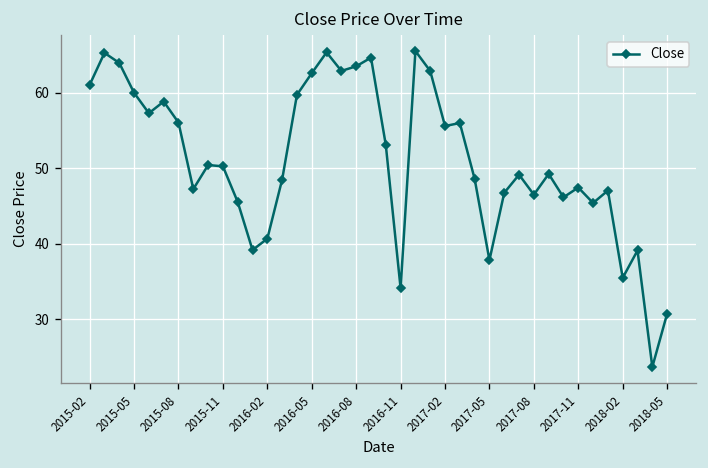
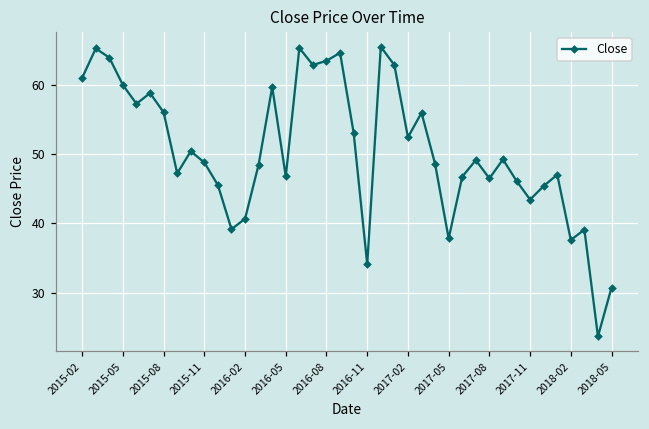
2015-11: 50 -> 49
2016-05: 63 -> 47
2017-02: 56 -> 52
2017-11: 47 -> 43
2018-02: 35 -> 38
